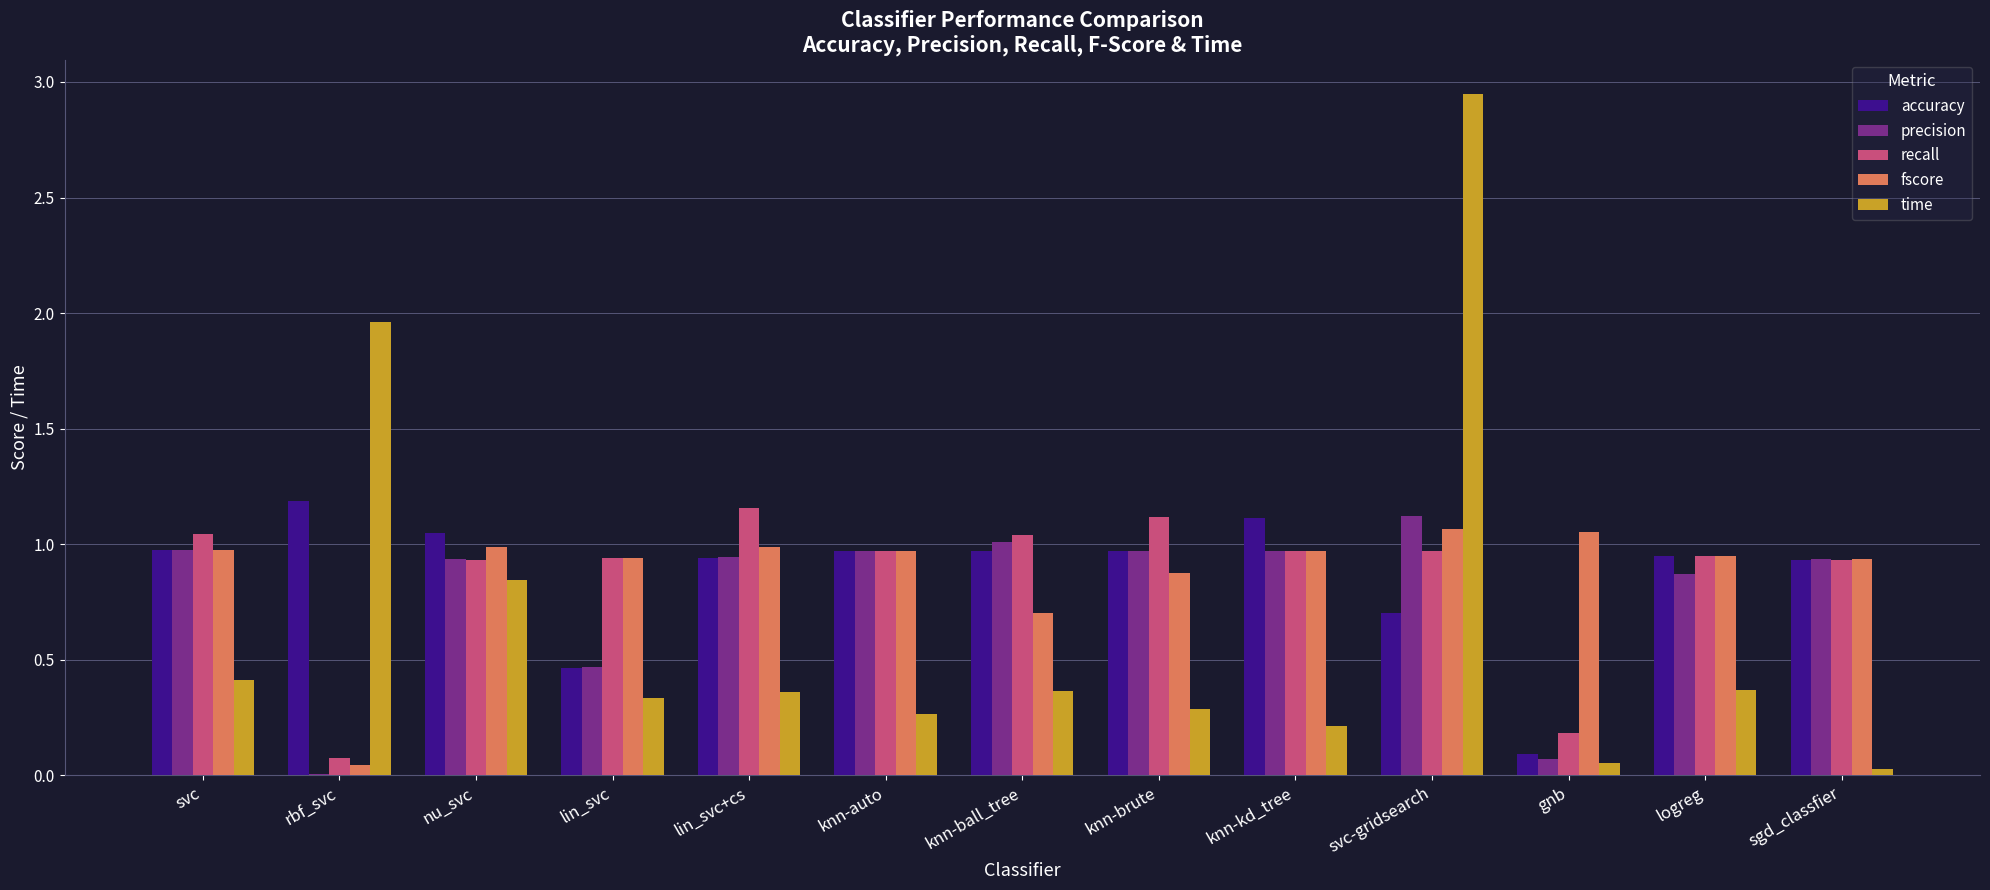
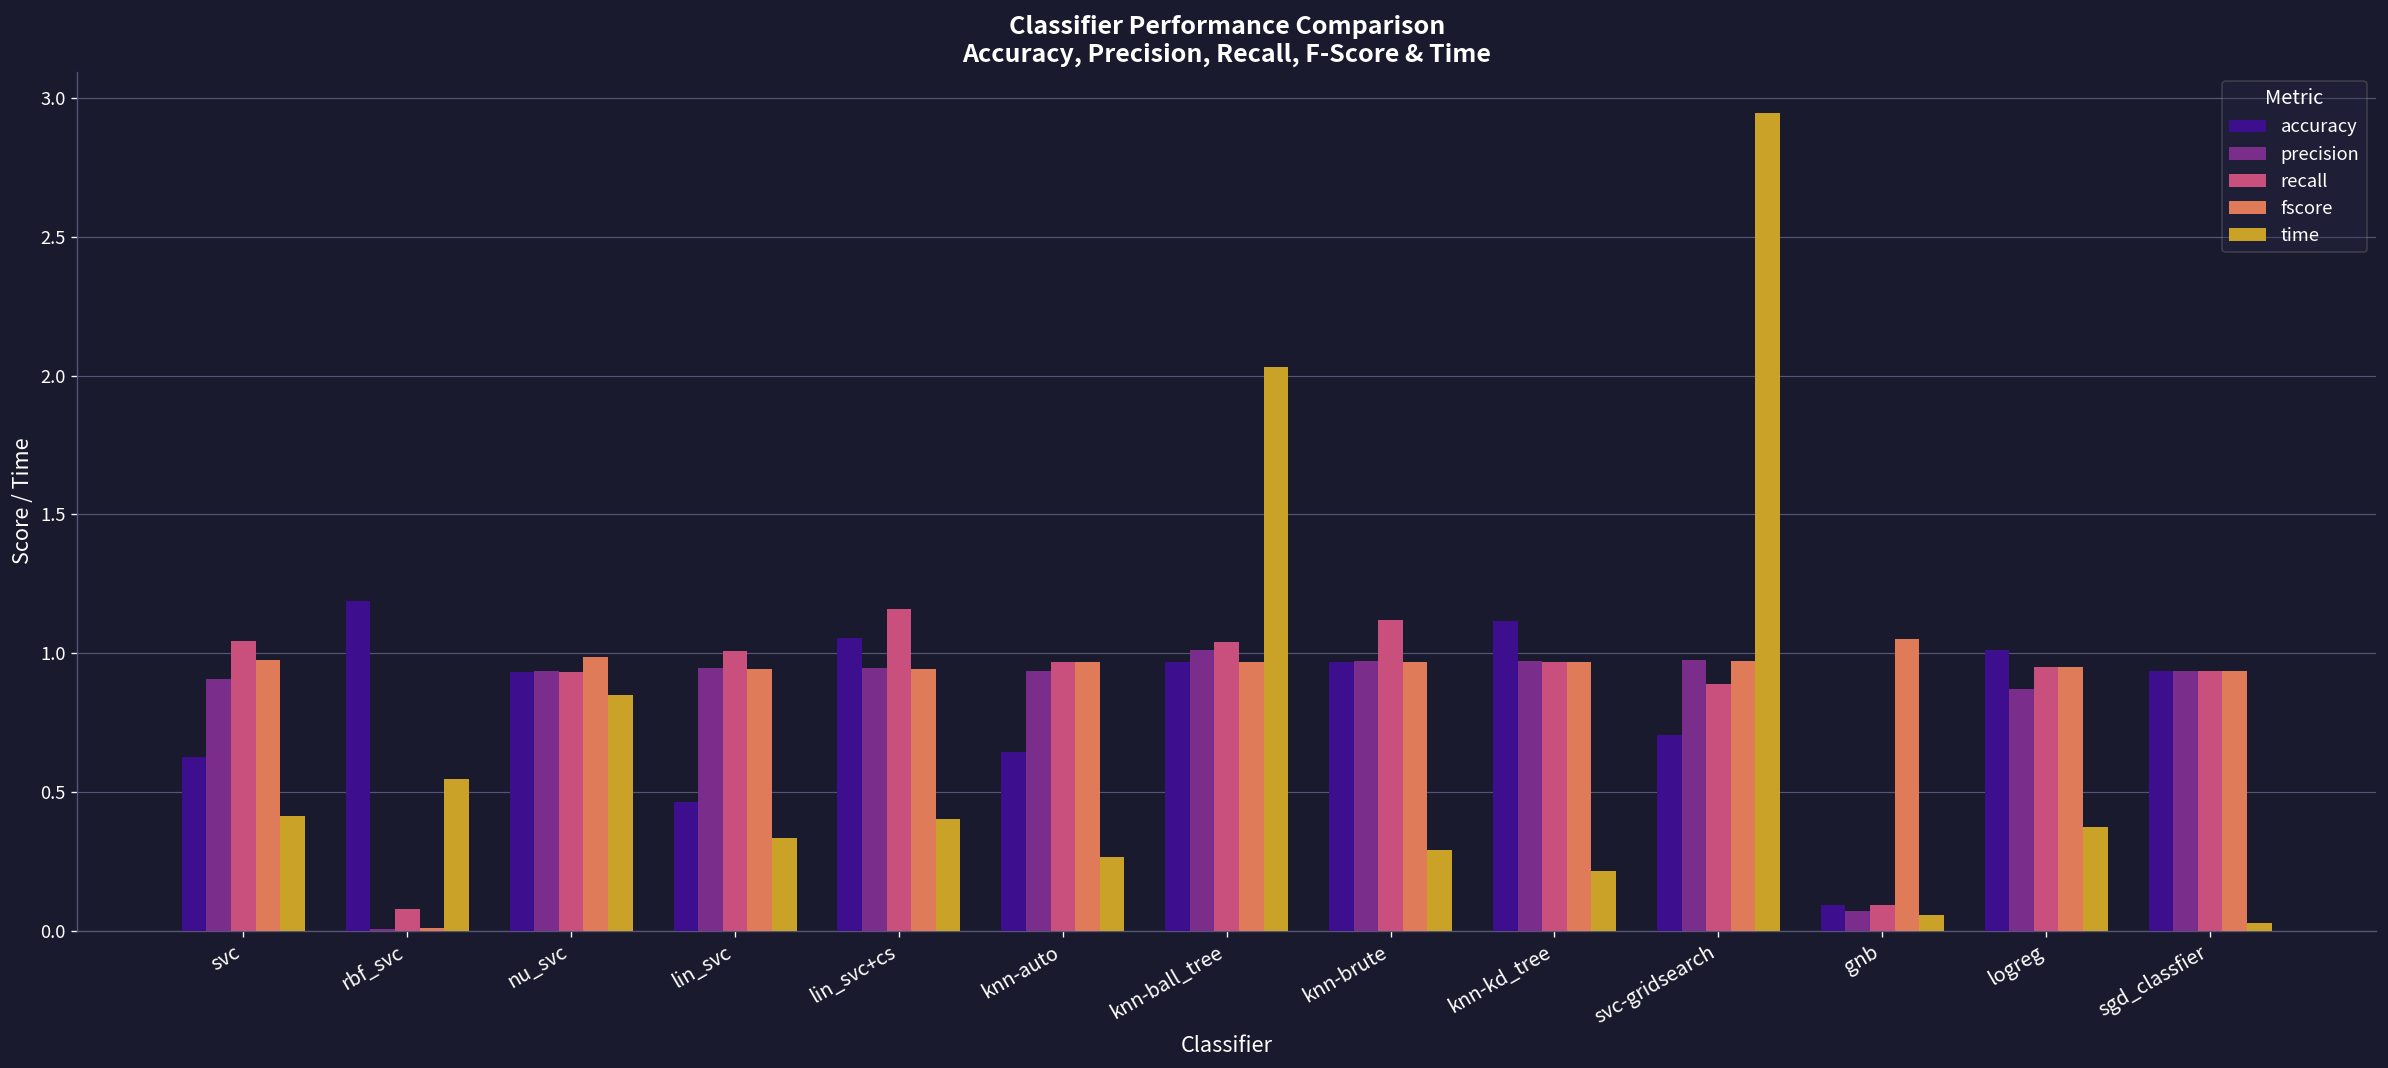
accuracy, svc: 0.97 -> 0.63
precision, svc: 0.98 -> 0.91
fscore, rbf_svc: 0.05 -> 0.01
time, rbf_svc: 1.96 -> 0.55
accuracy, nu_svc: 1.05 -> 0.93
precision, lin_svc: 0.47 -> 0.95
recall, lin_svc: 0.94 -> 1.01
accuracy, lin_svc+cs: 0.94 -> 1.05
fscore, lin_svc+cs: 0.99 -> 0.94
time, lin_svc+cs: 0.36 -> 0.40
accuracy, knn-auto: 0.97 -> 0.64
precision, knn-auto: 0.97 -> 0.93
fscore, knn-ball_tree: 0.70 -> 0.97
time, knn-ball_tree: 0.36 -> 2.03
fscore, knn-brute: 0.88 -> 0.97
precision, svc-gridsearch: 1.12 -> 0.97
recall, svc-gridsearch: 0.97 -> 0.89
fscore, svc-gridsearch: 1.07 -> 0.97
recall, gnb: 0.18 -> 0.09
accuracy, logreg: 0.95 -> 1.01
